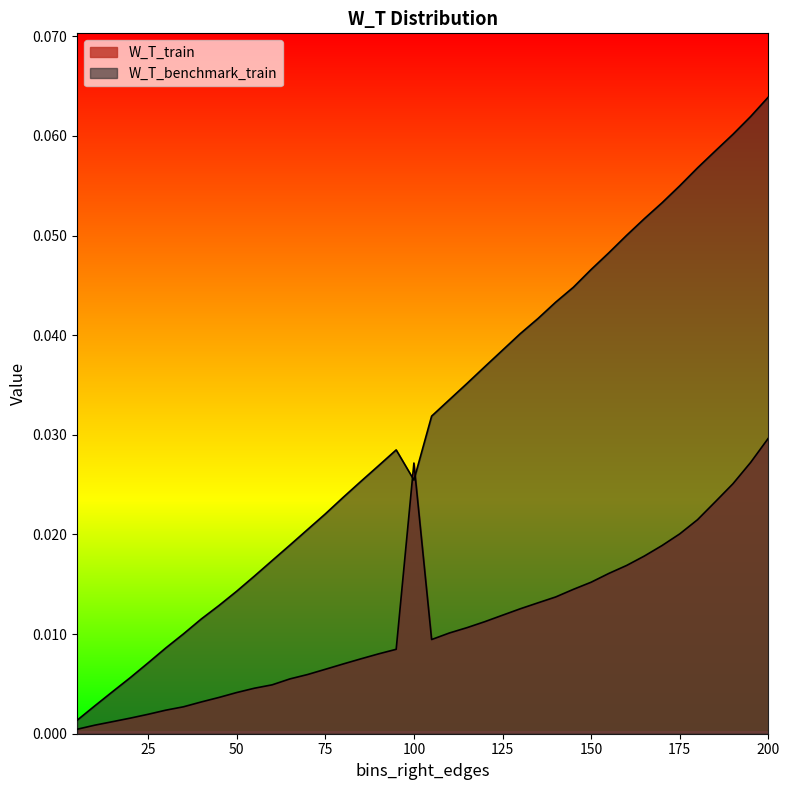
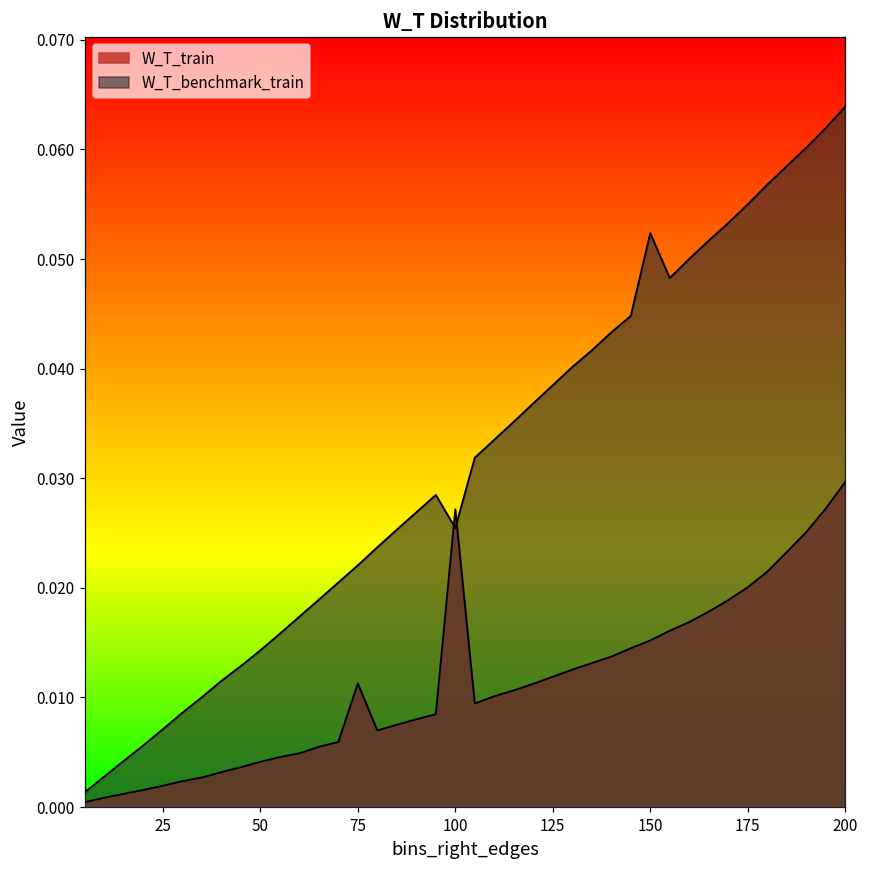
W_T_train, 75: 0.006 -> 0.011
W_T_benchmark_train, 150: 0.047 -> 0.052
